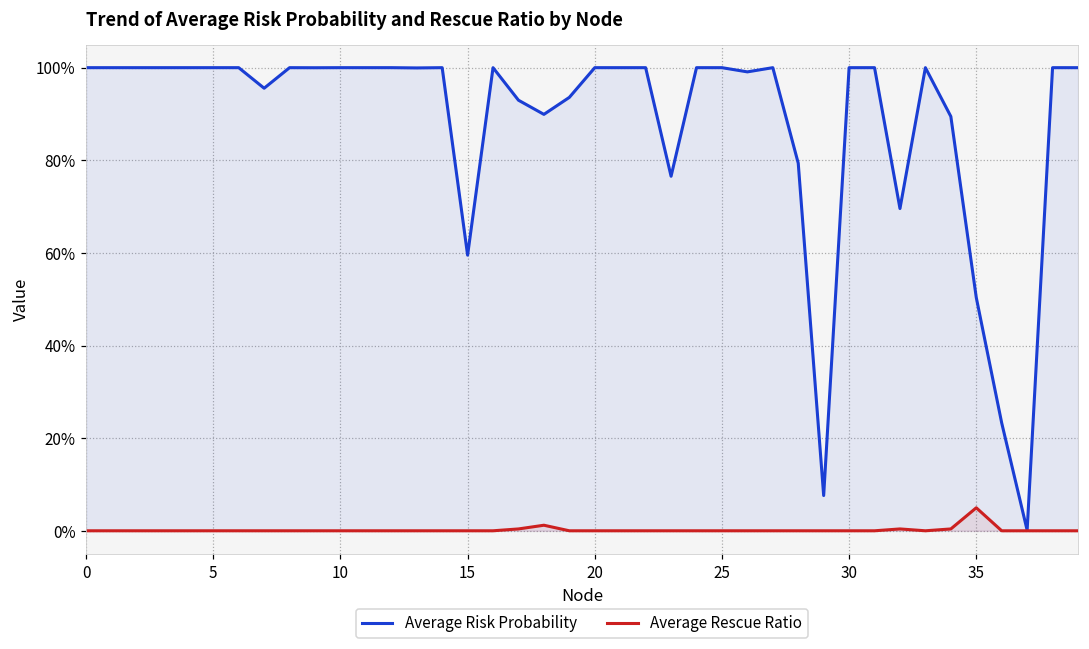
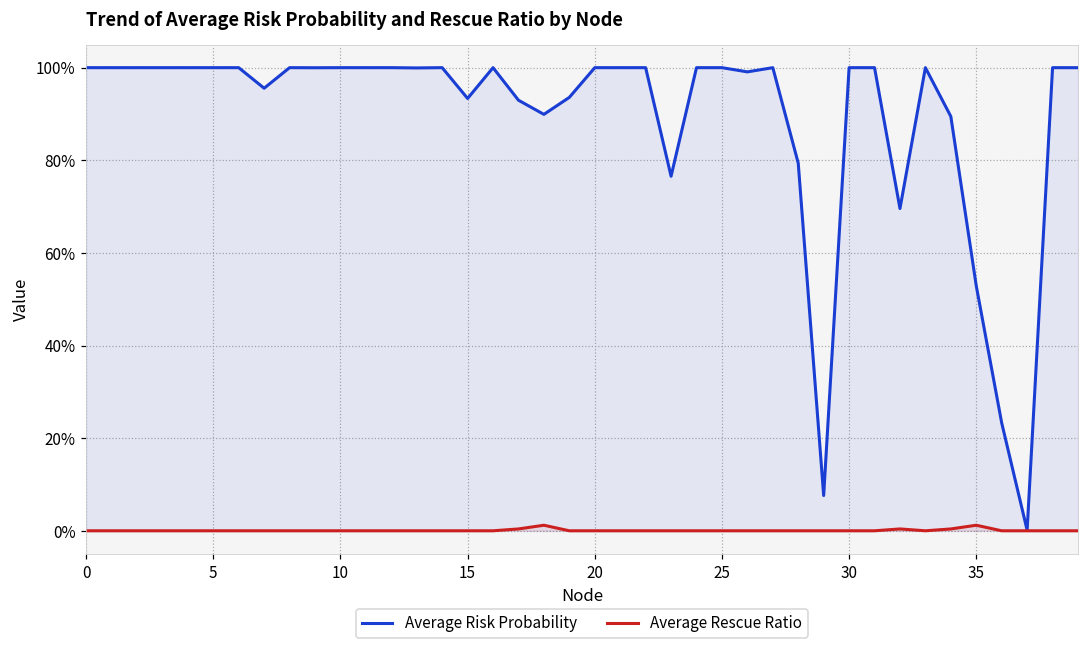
Average Risk Probability, 15: 60% -> 93%
Average Risk Probability, 35: 50% -> 53%
Average Rescue Ratio, 35: 5% -> 1%
